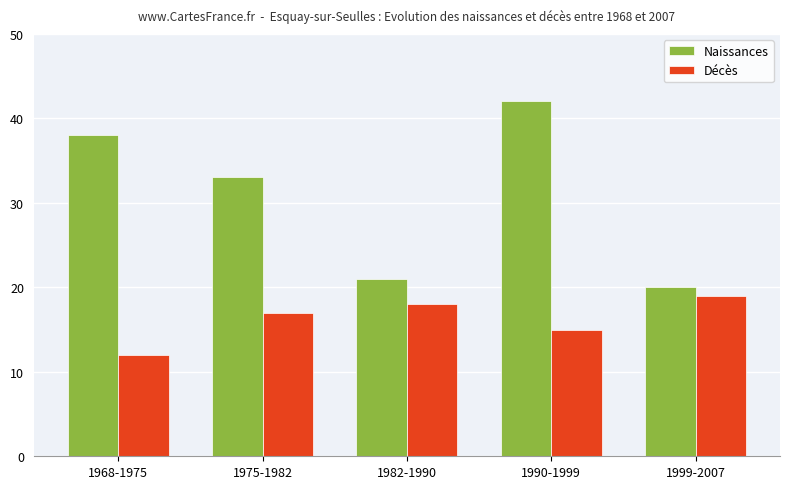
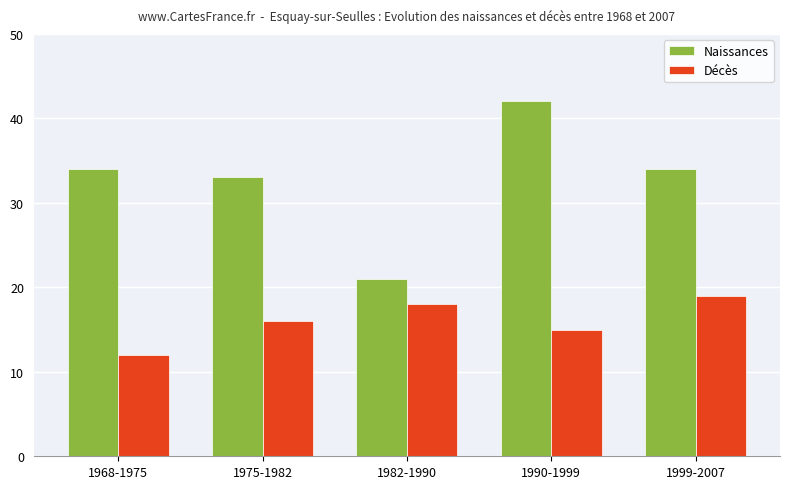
Naissances, 1968-1975: 38 -> 34
Décès, 1975-1982: 17 -> 16
Naissances, 1999-2007: 20 -> 34
